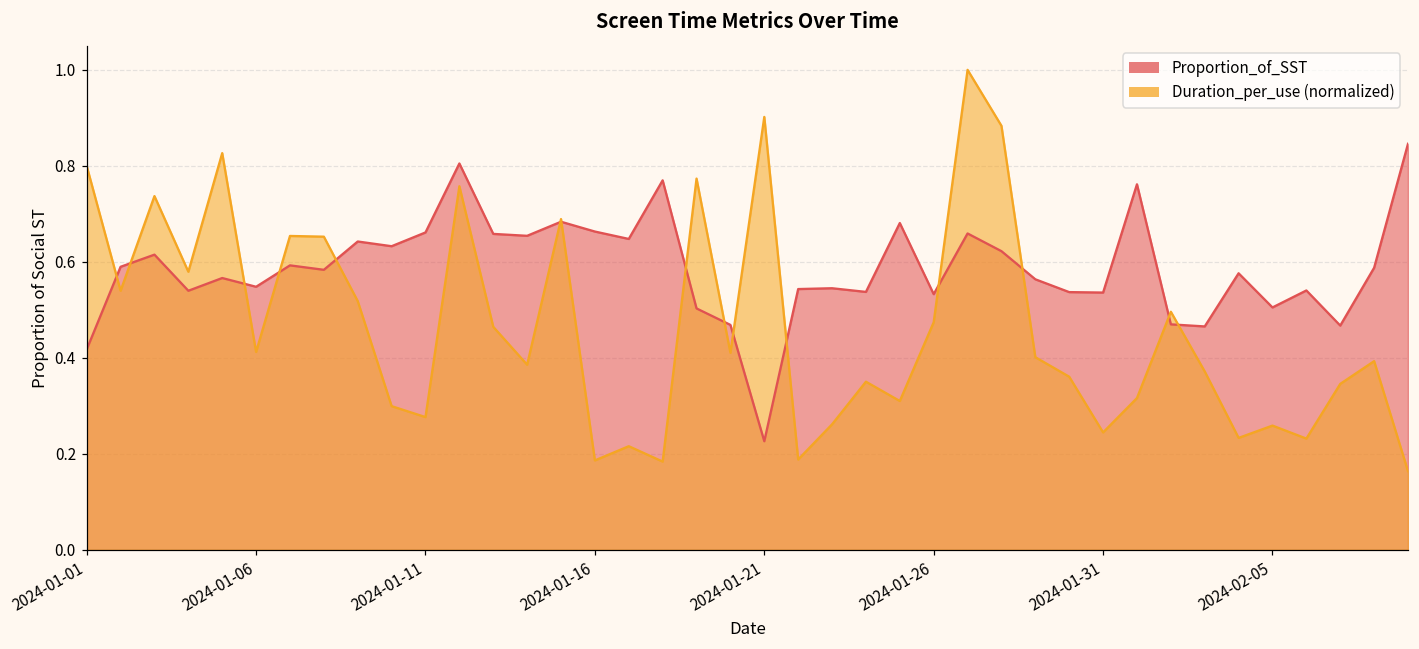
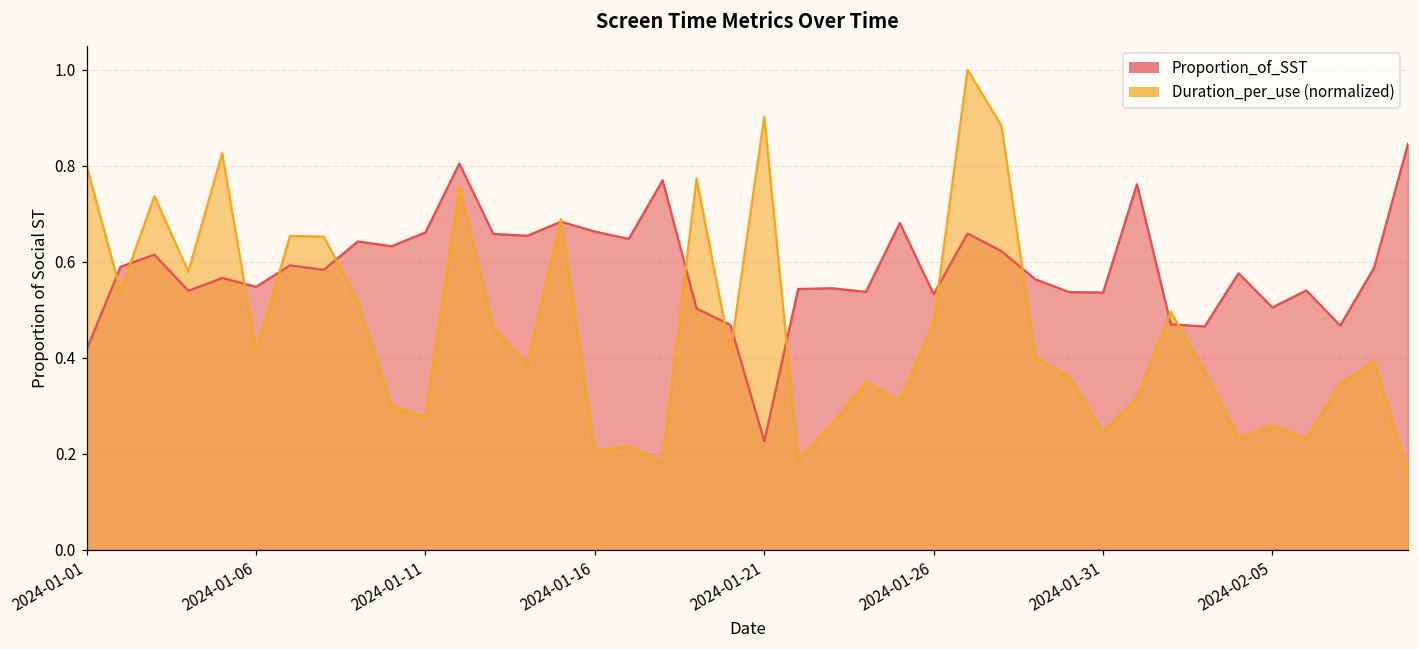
Duration_per_use (normalized), 2024-01-16: 0.19 -> 0.21
